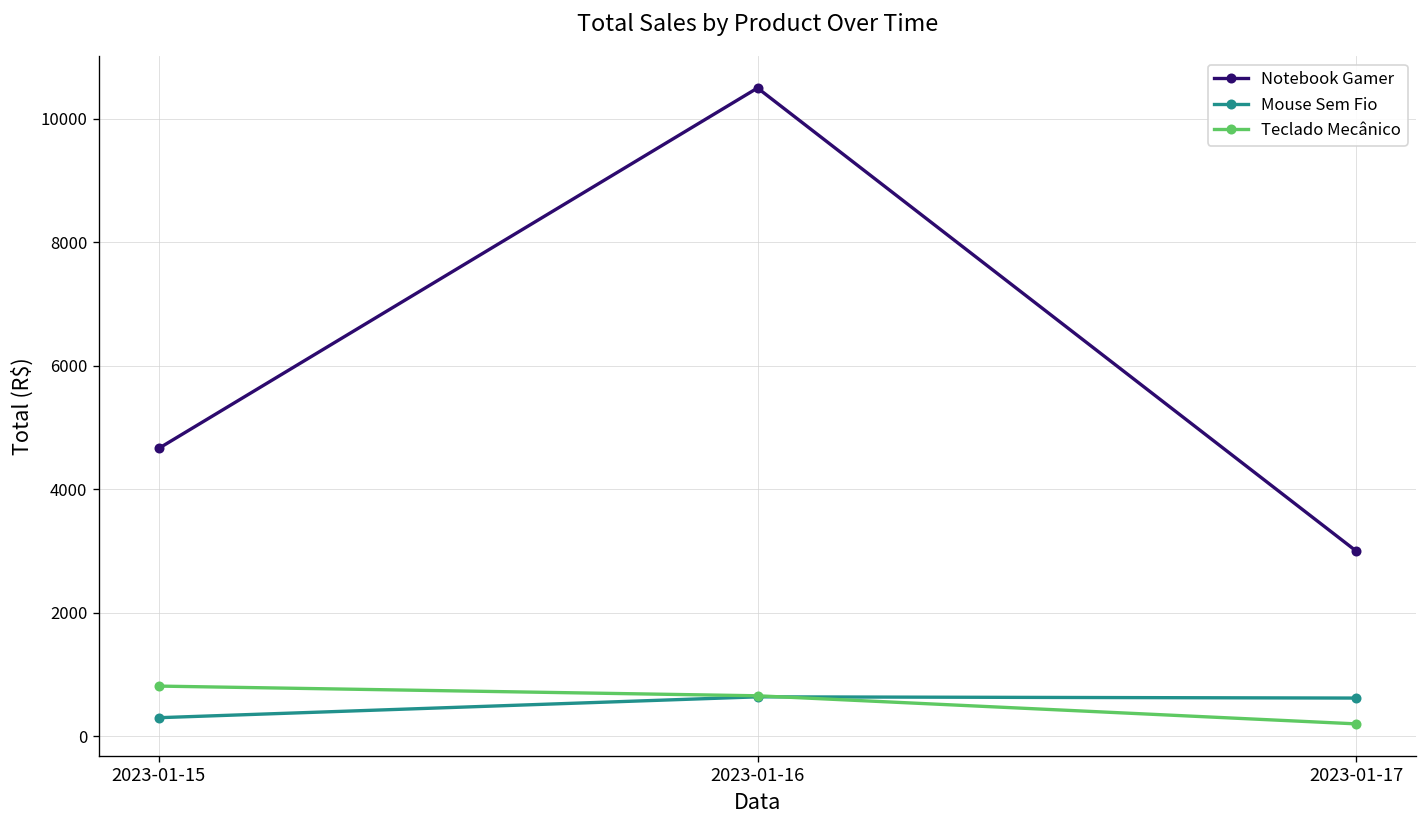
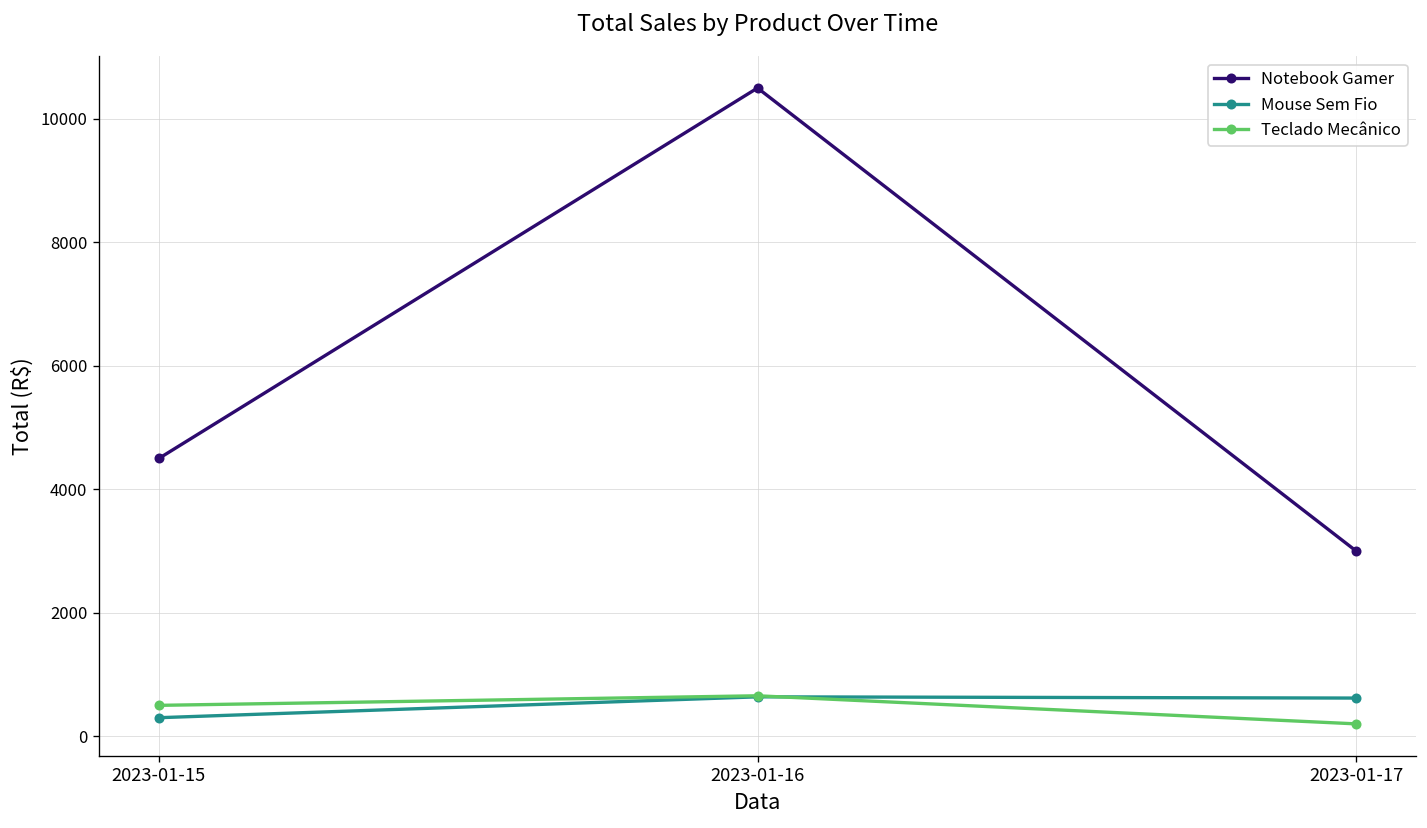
Notebook Gamer, 2023-01-15: 4700 -> 4500
Teclado Mecânico, 2023-01-15: 800 -> 500
